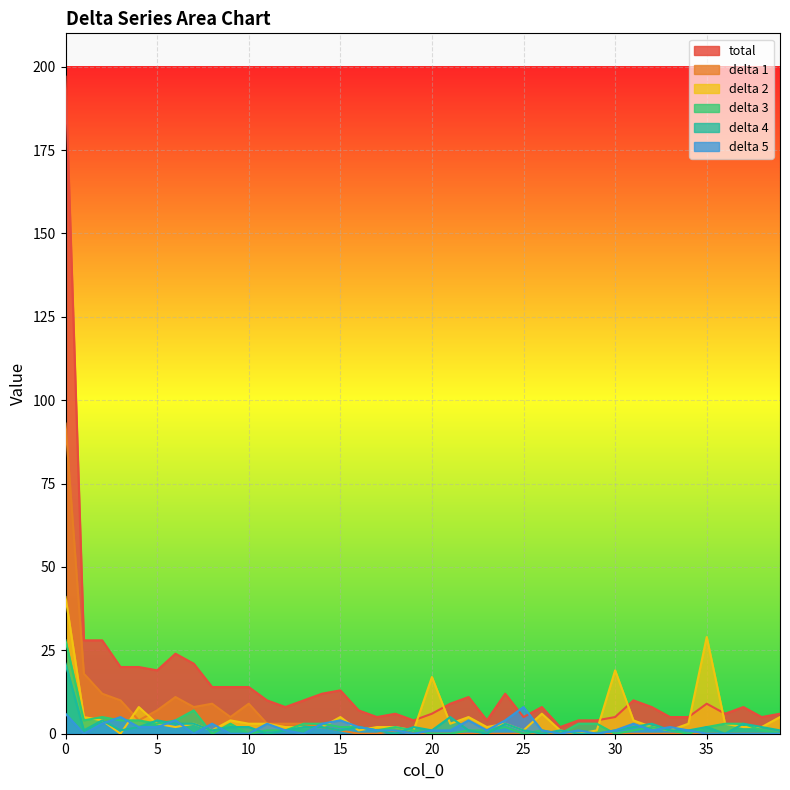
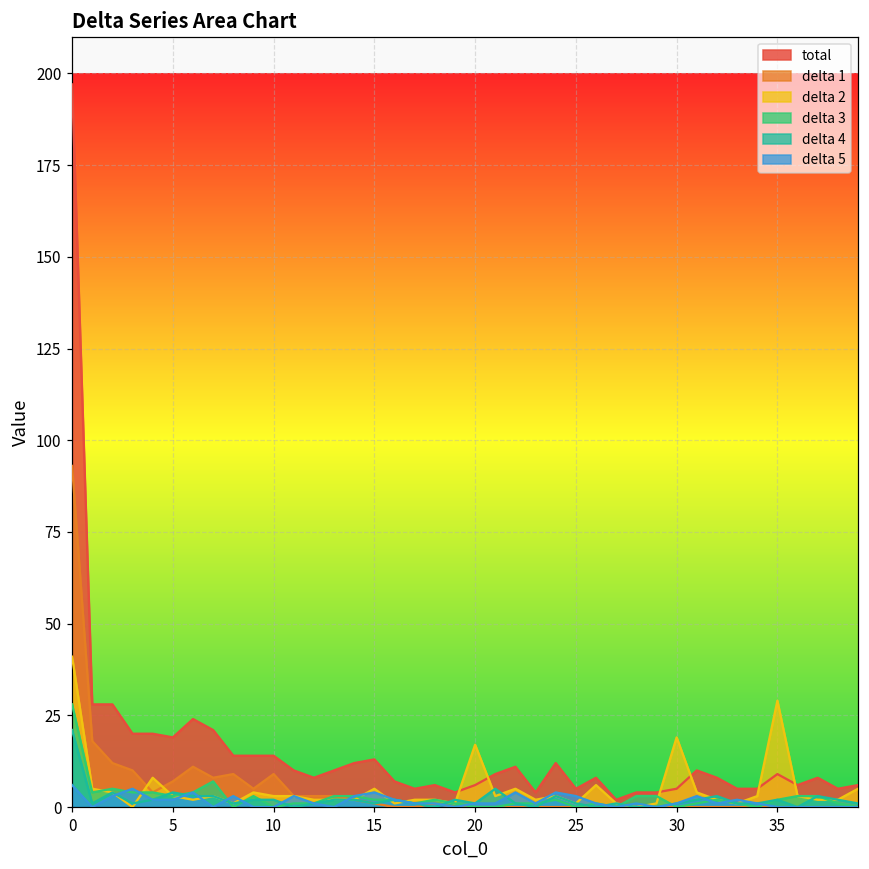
delta 5, 25: 8 -> 3
